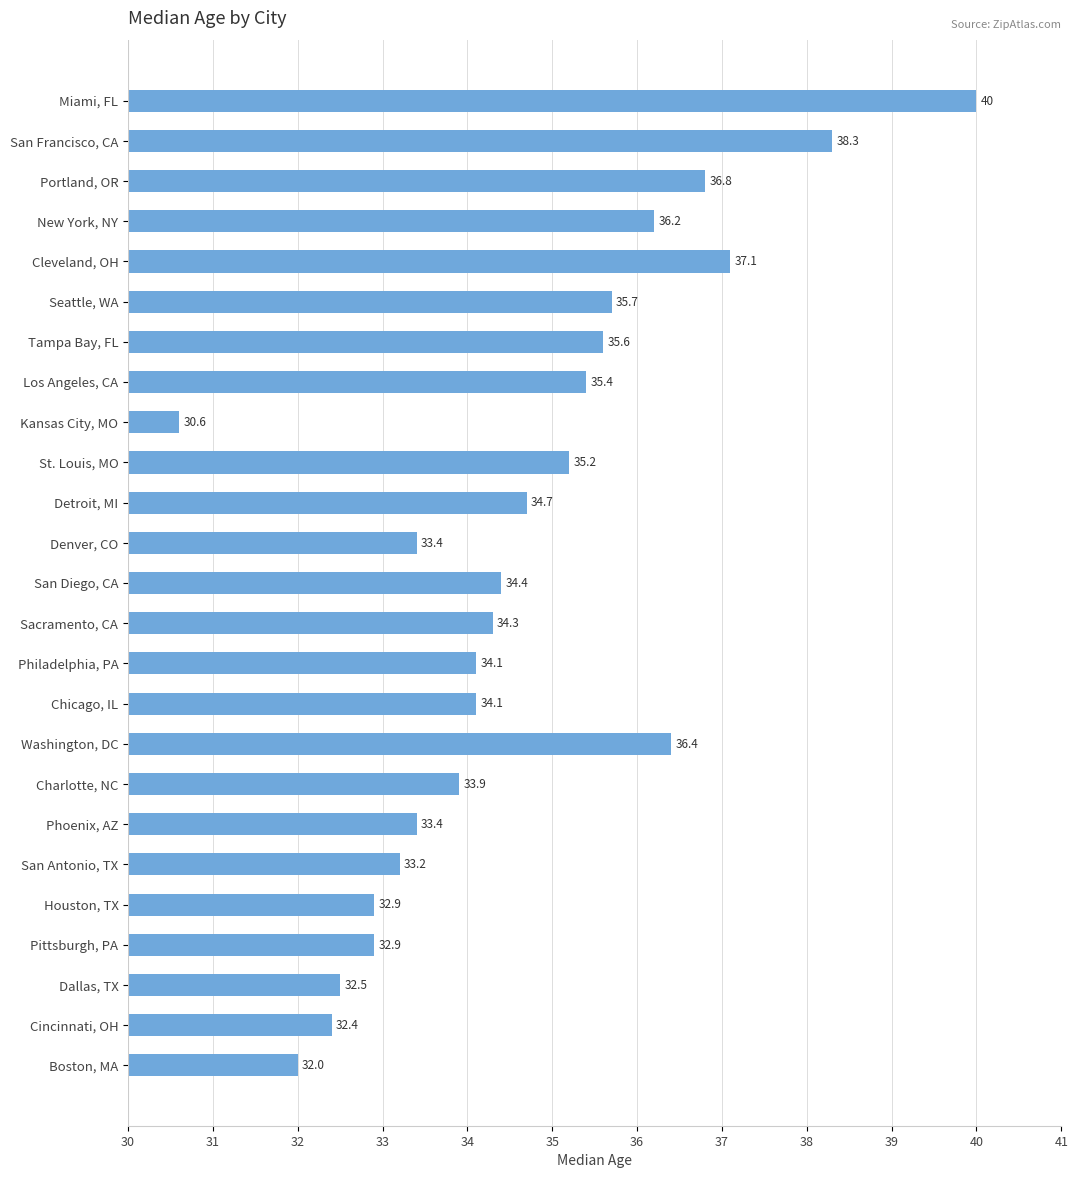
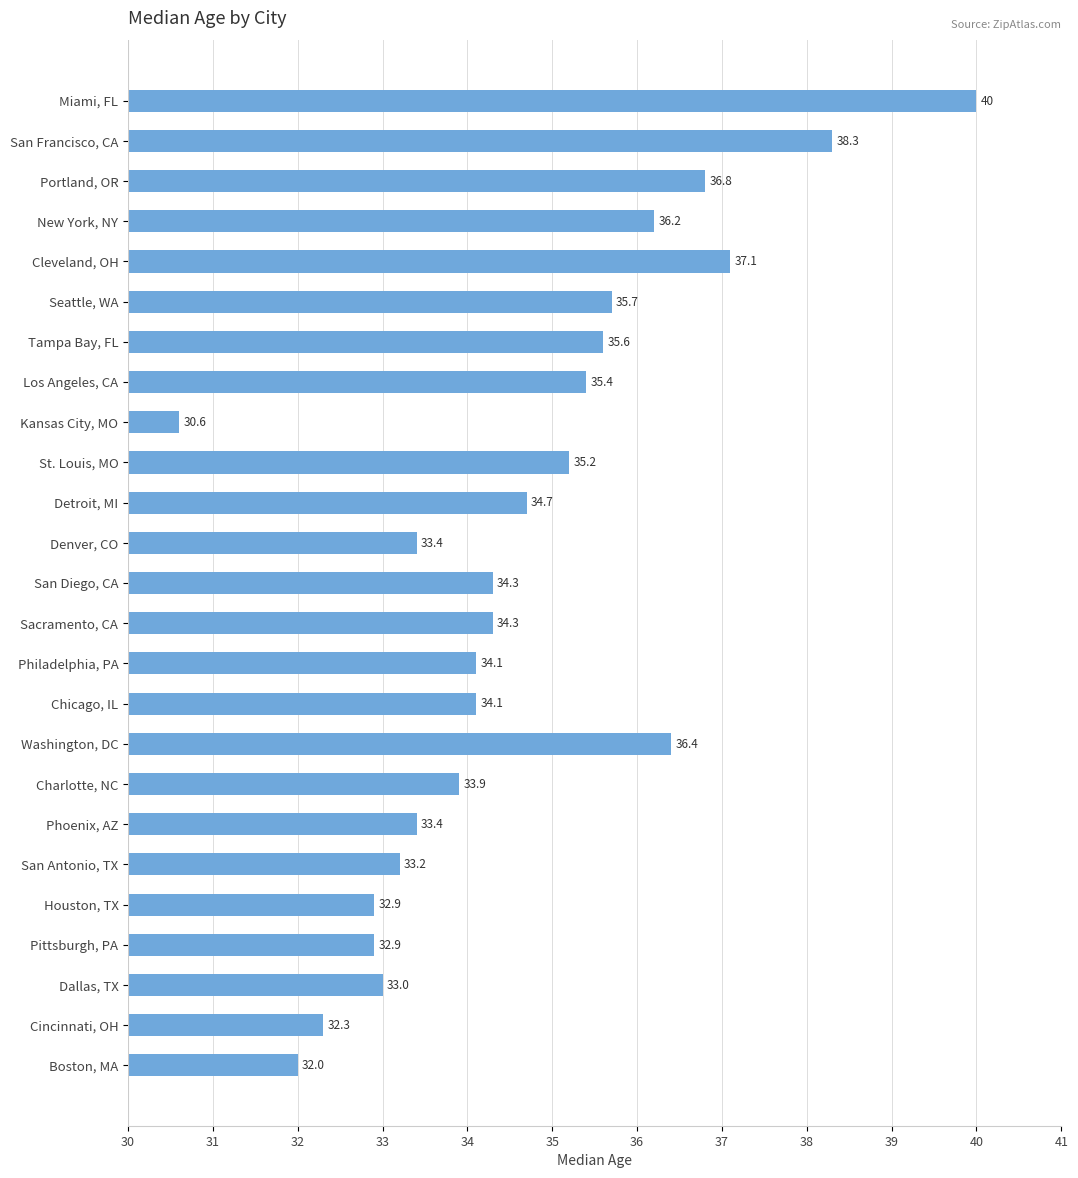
San Diego, CA: 34.4 -> 34.3
Dallas, TX: 32.5 -> 33.0
Cincinnati, OH: 32.4 -> 32.3
